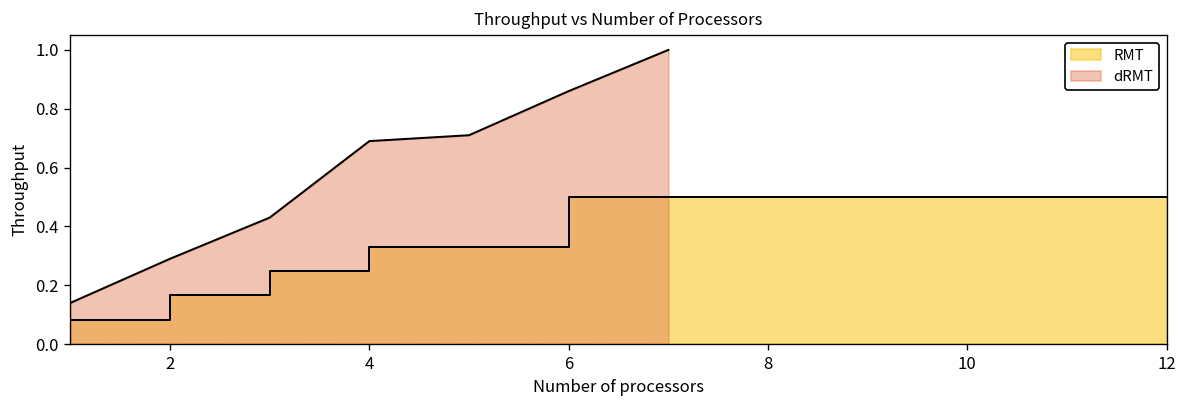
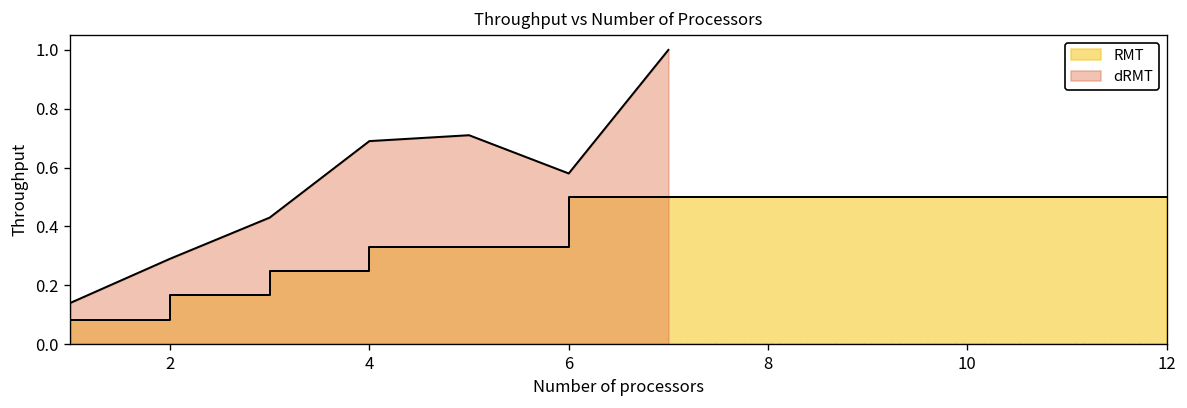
dRMT, 6: 0.86 -> 0.58
